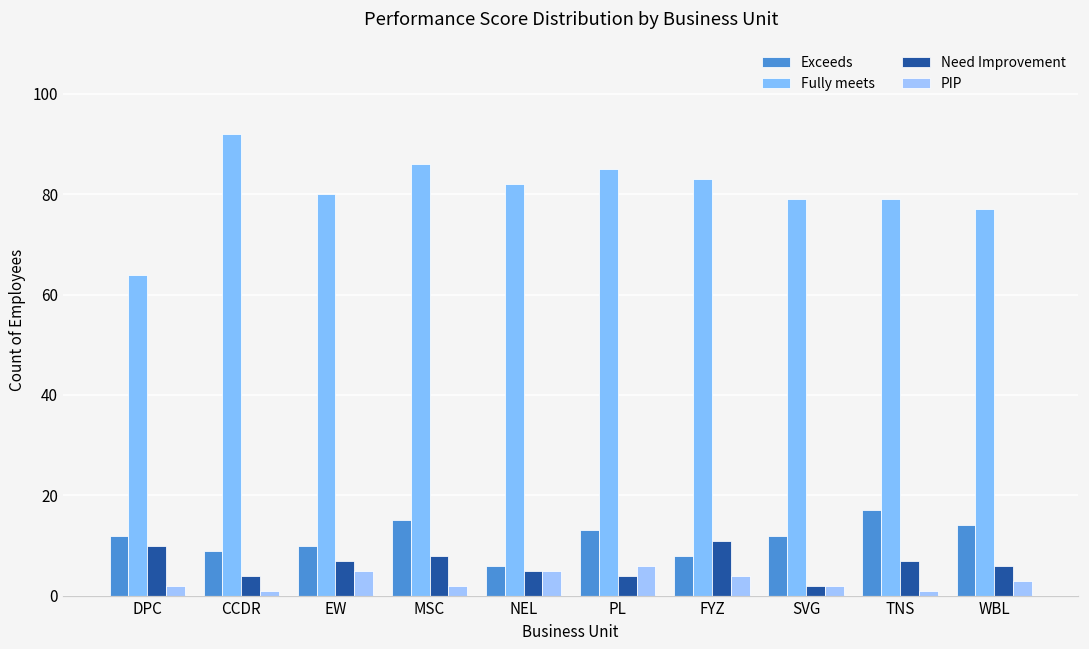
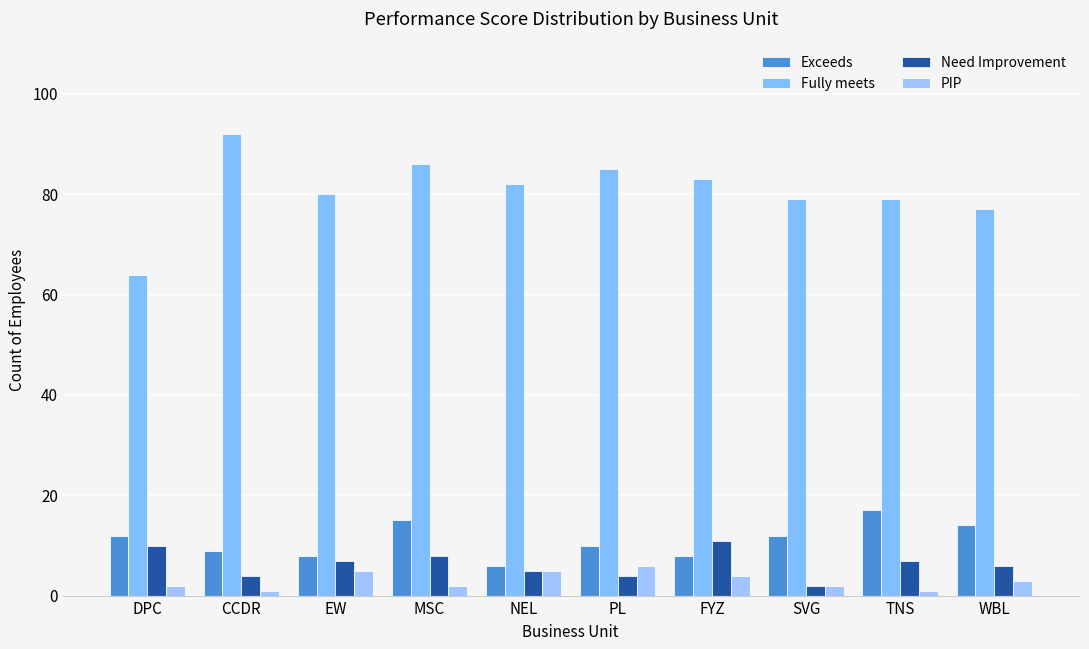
Exceeds, EW: 10 -> 8
Exceeds, PL: 13 -> 10
